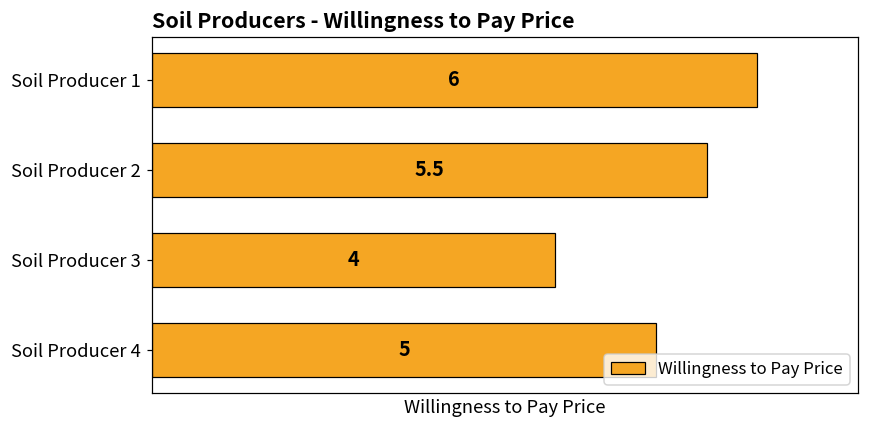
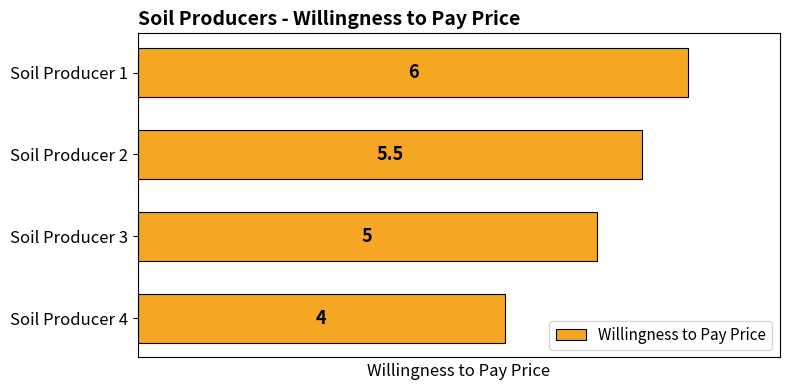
Soil Producer 3: 4 -> 5
Soil Producer 4: 5 -> 4
